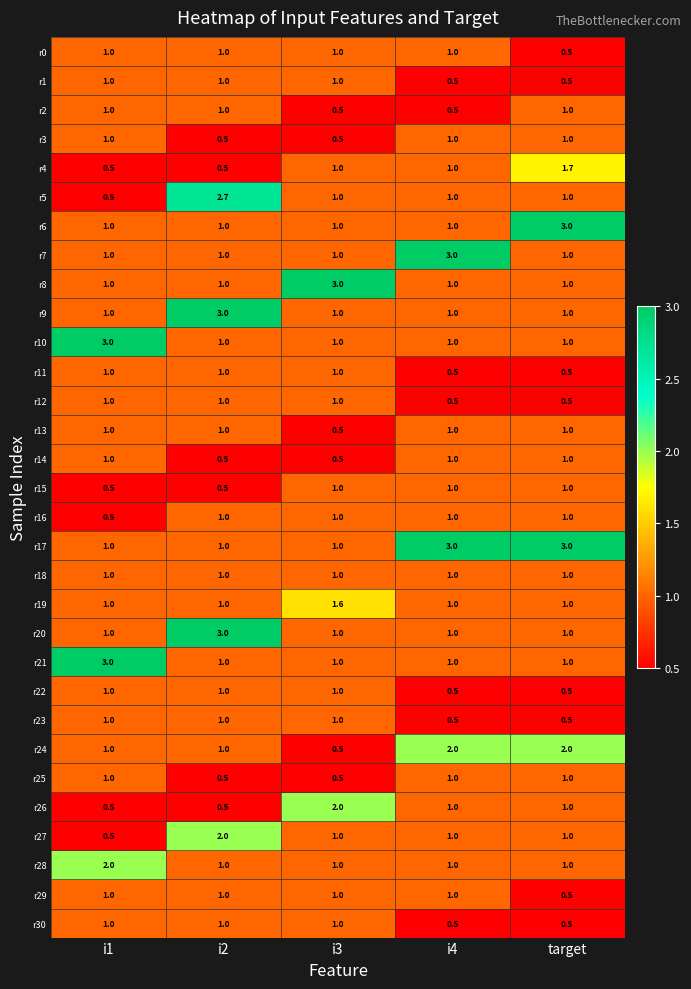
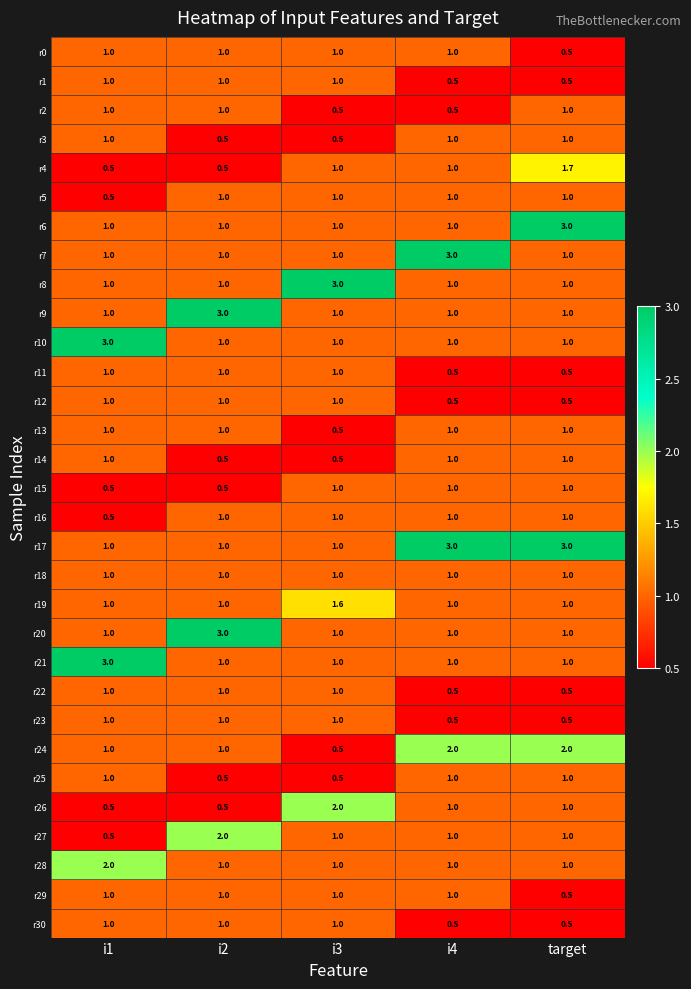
r5, i2: 2.7 -> 1.0
